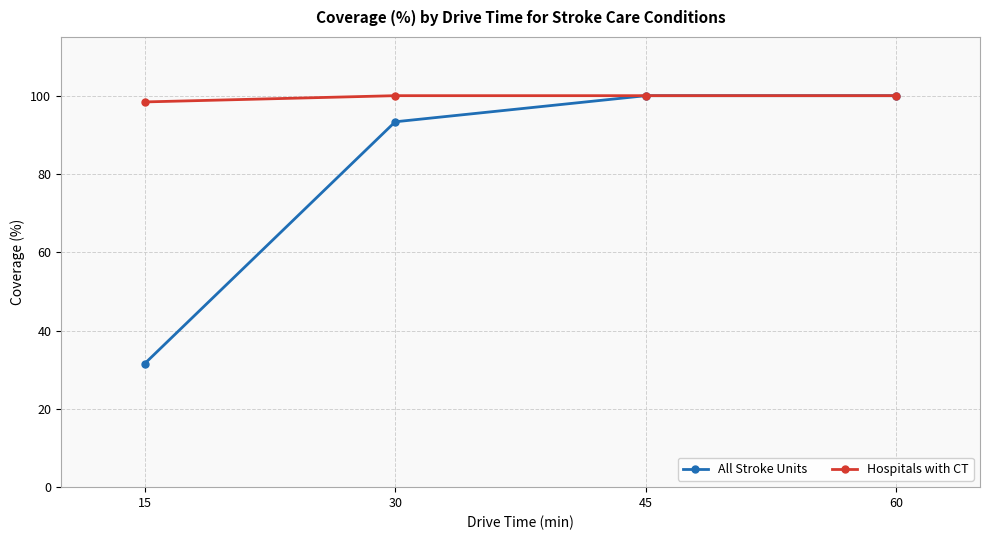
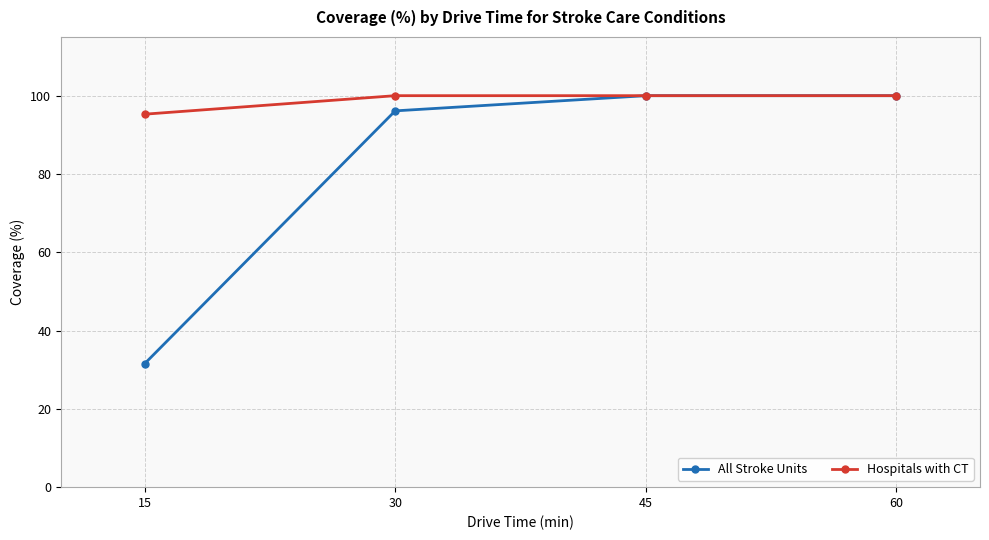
Hospitals with CT, 15: 98 -> 95
All Stroke Units, 30: 93 -> 96
